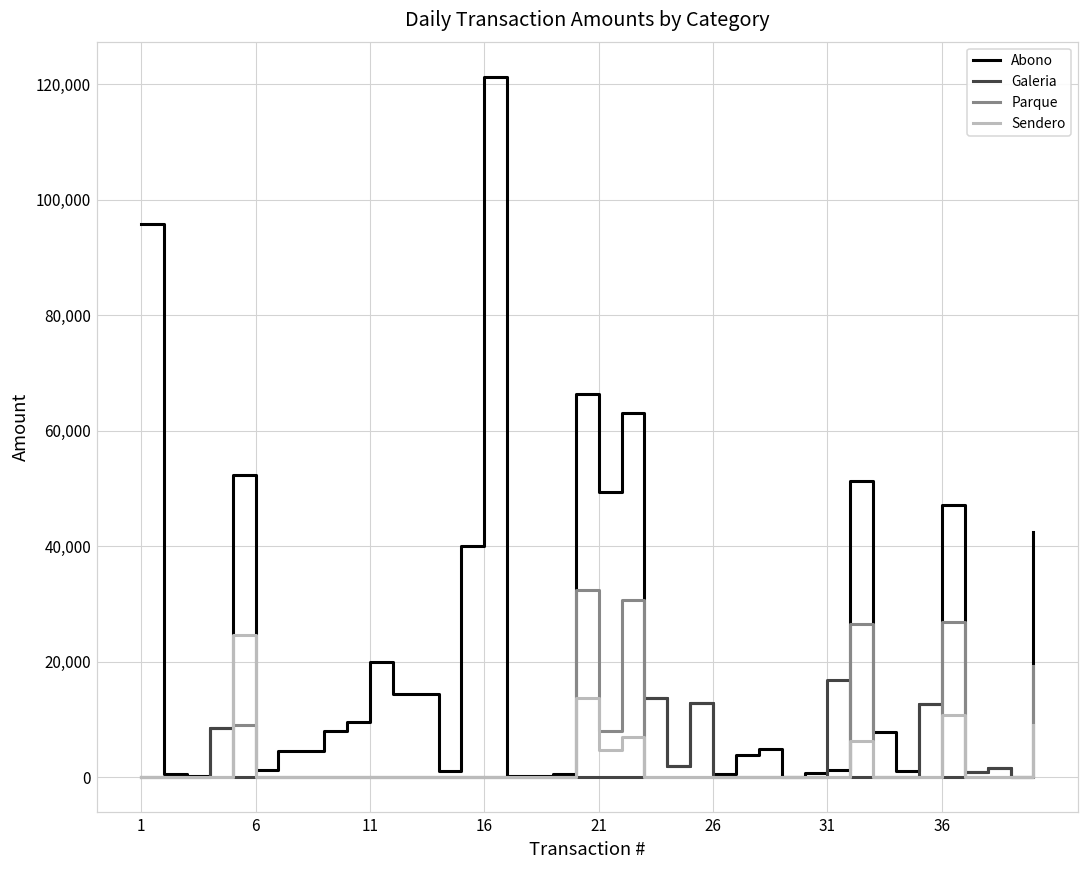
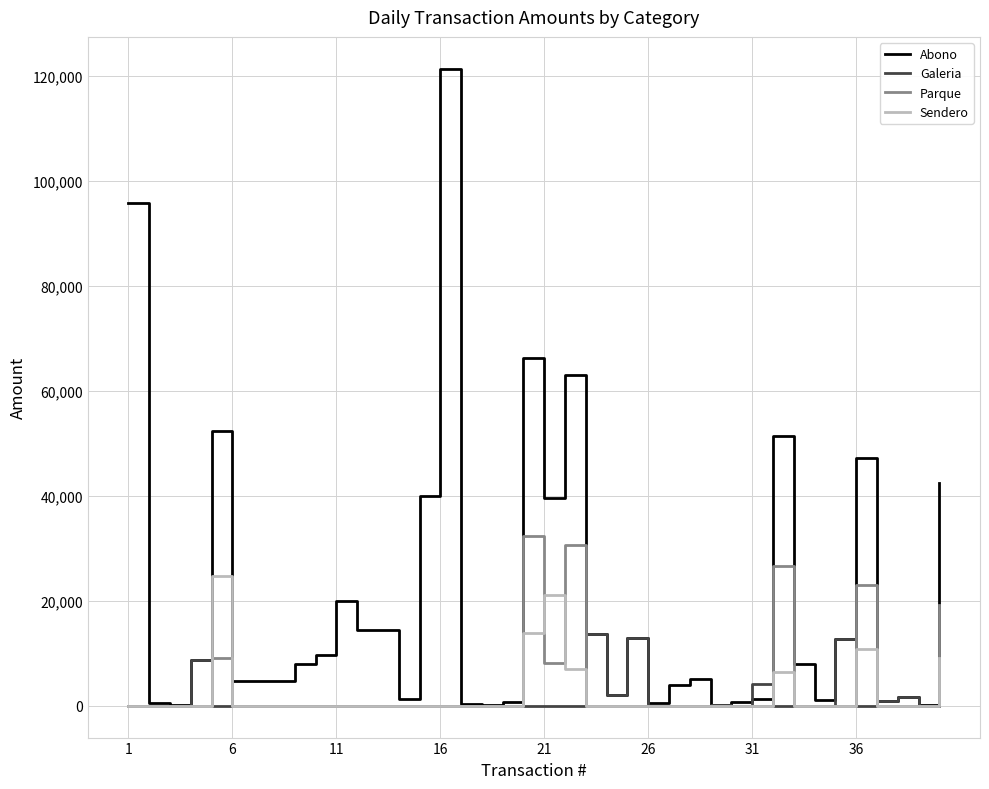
Abono, 6: 1,000 -> 5,000
Abono, 21: 49,000 -> 40,000
Sendero, 21: 5,000 -> 21,000
Galeria, 31: 17,000 -> 4,000
Parque, 36: 27,000 -> 23,000
